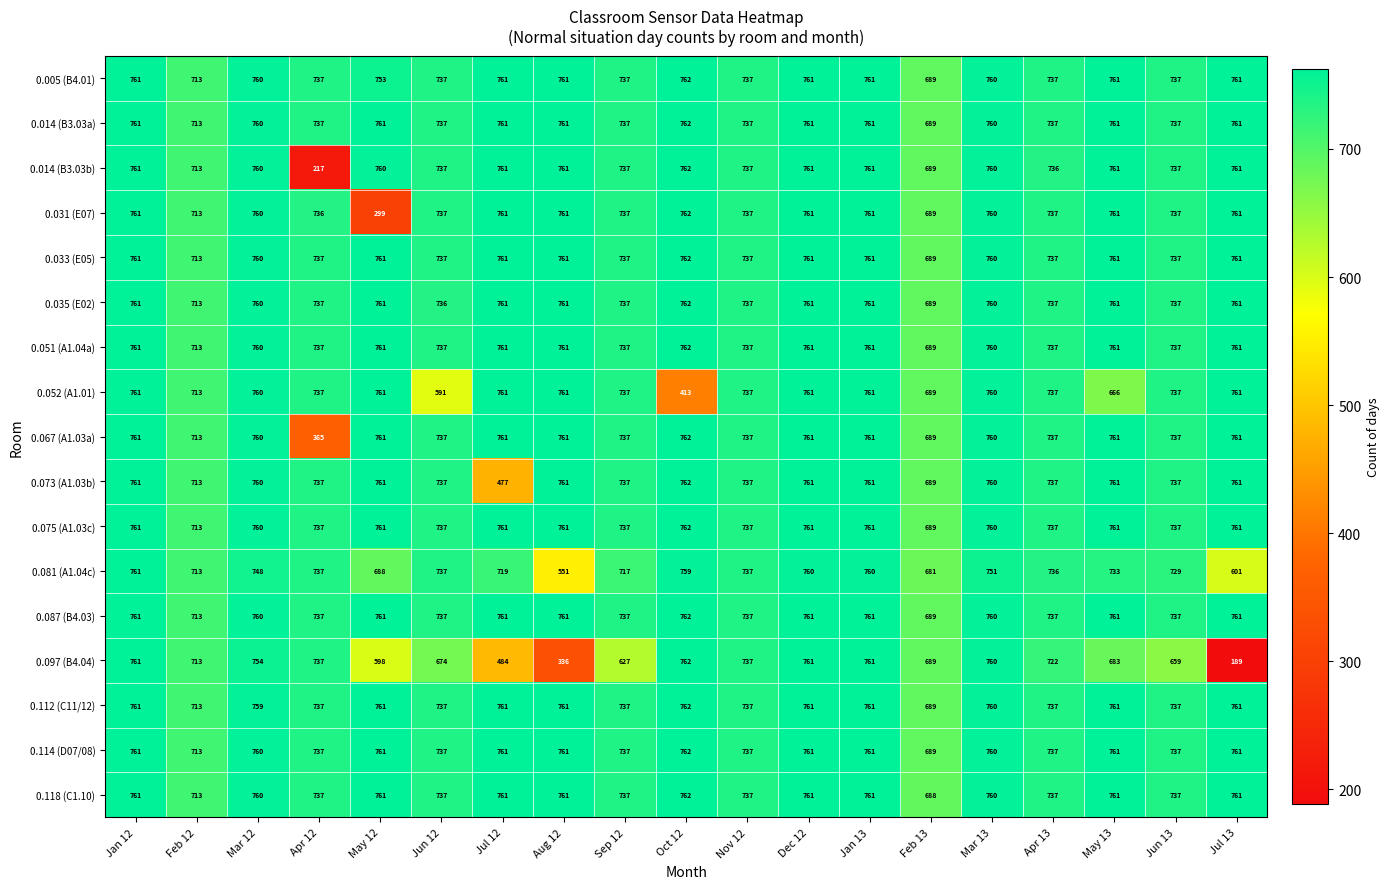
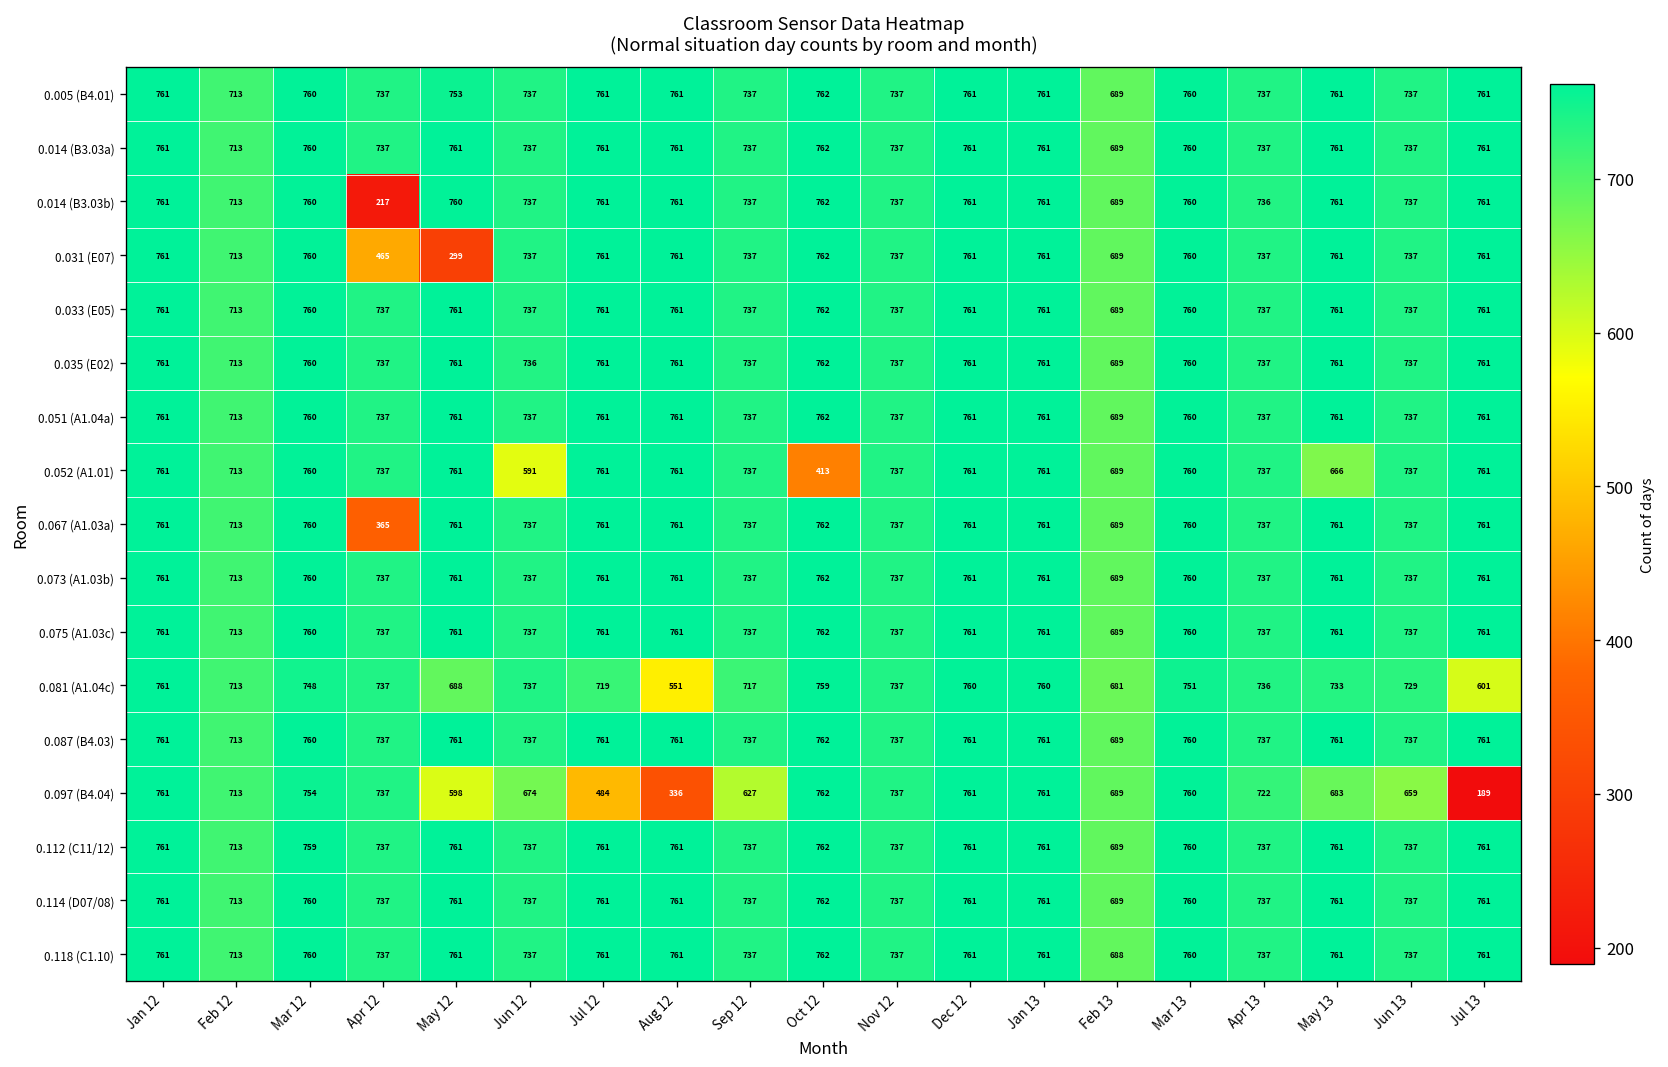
0.031 (E07), Apr 12: 736 -> 465
0.073 (A1.03b), Jul 12: 477 -> 761
